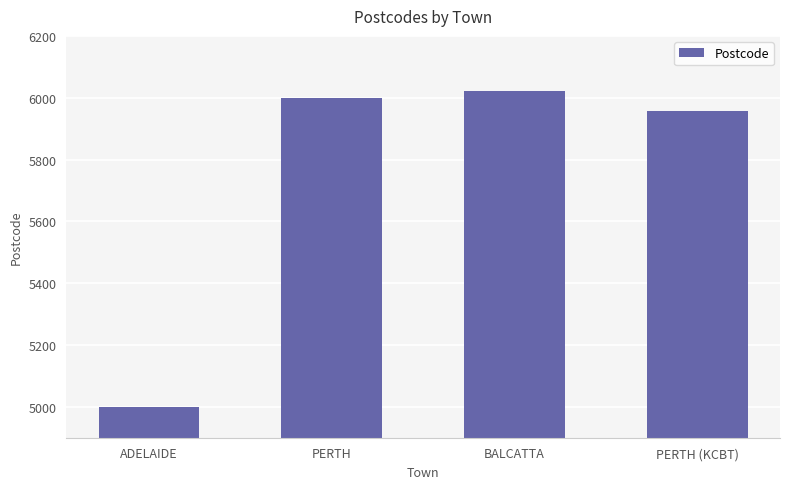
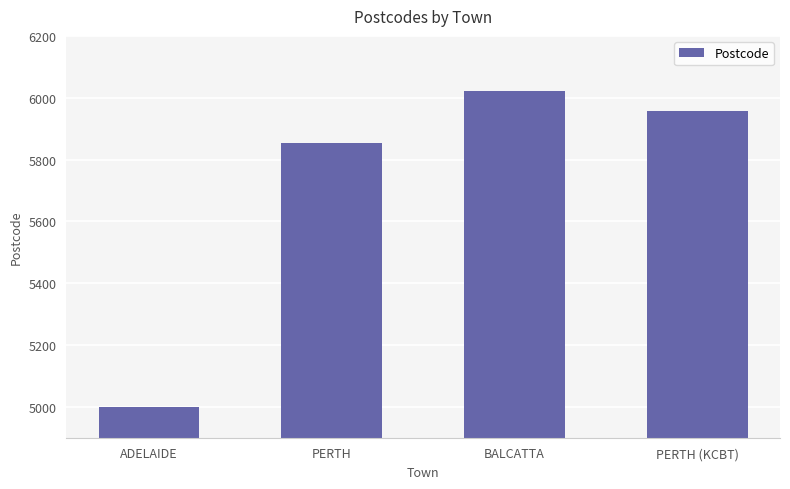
PERTH: 6000 -> 5850
